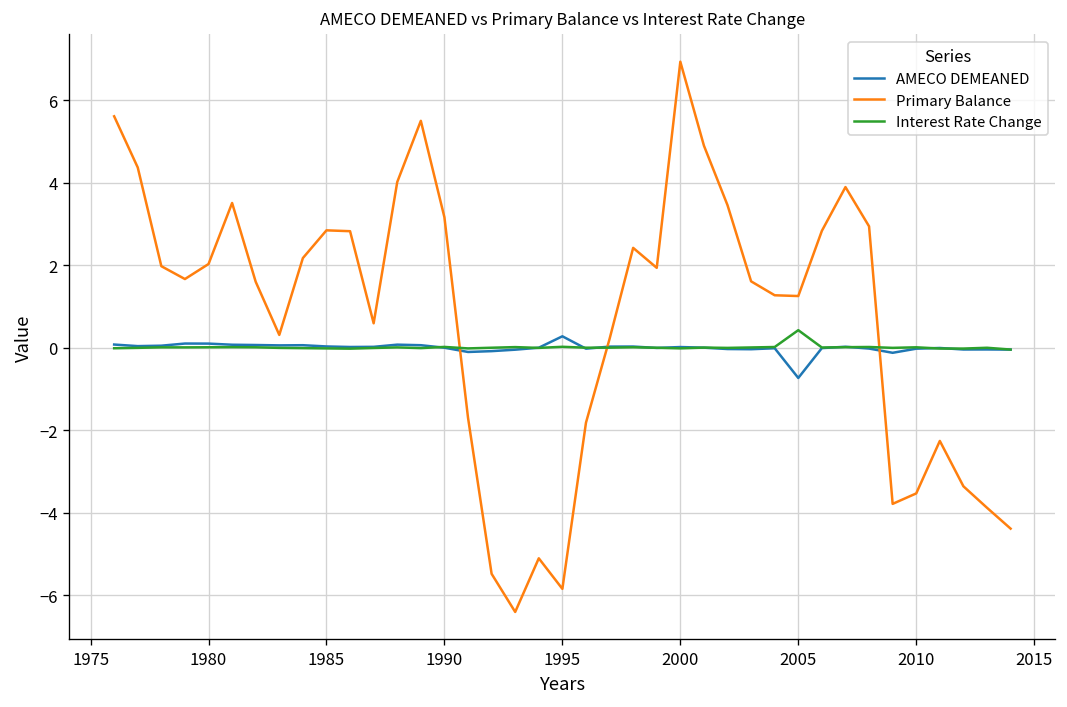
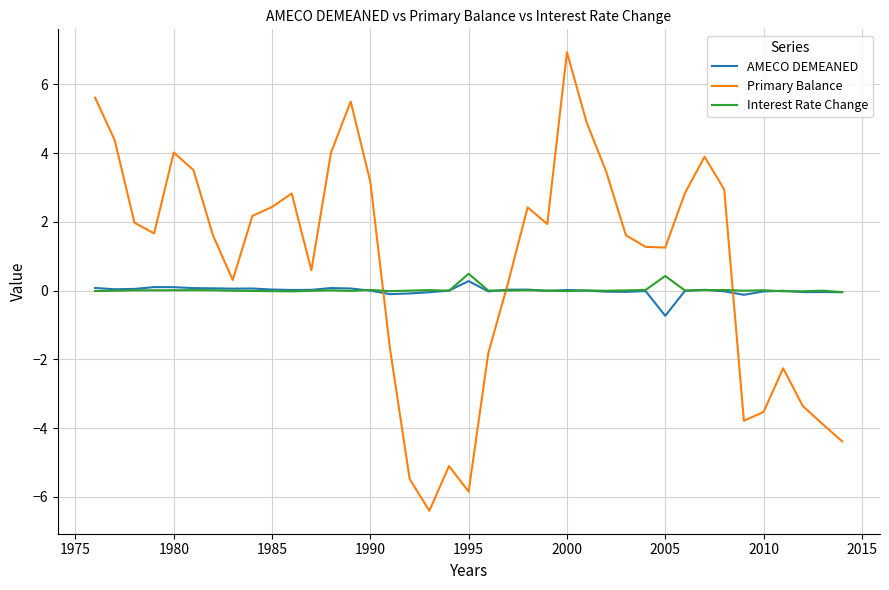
Primary Balance, 1980: 2.0 -> 4.0
Primary Balance, 1985: 2.8 -> 2.4
Interest Rate Change, 1995: 0.0 -> 0.5
